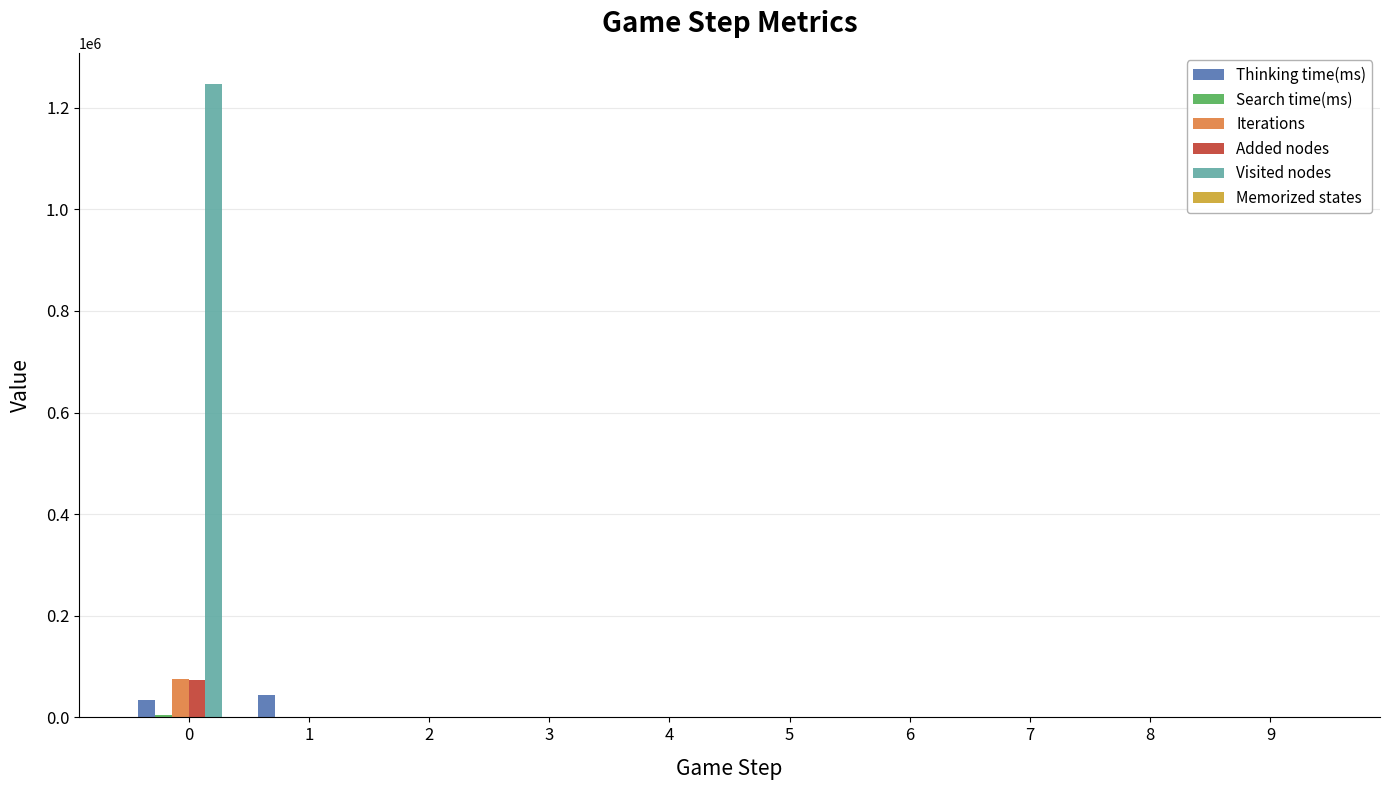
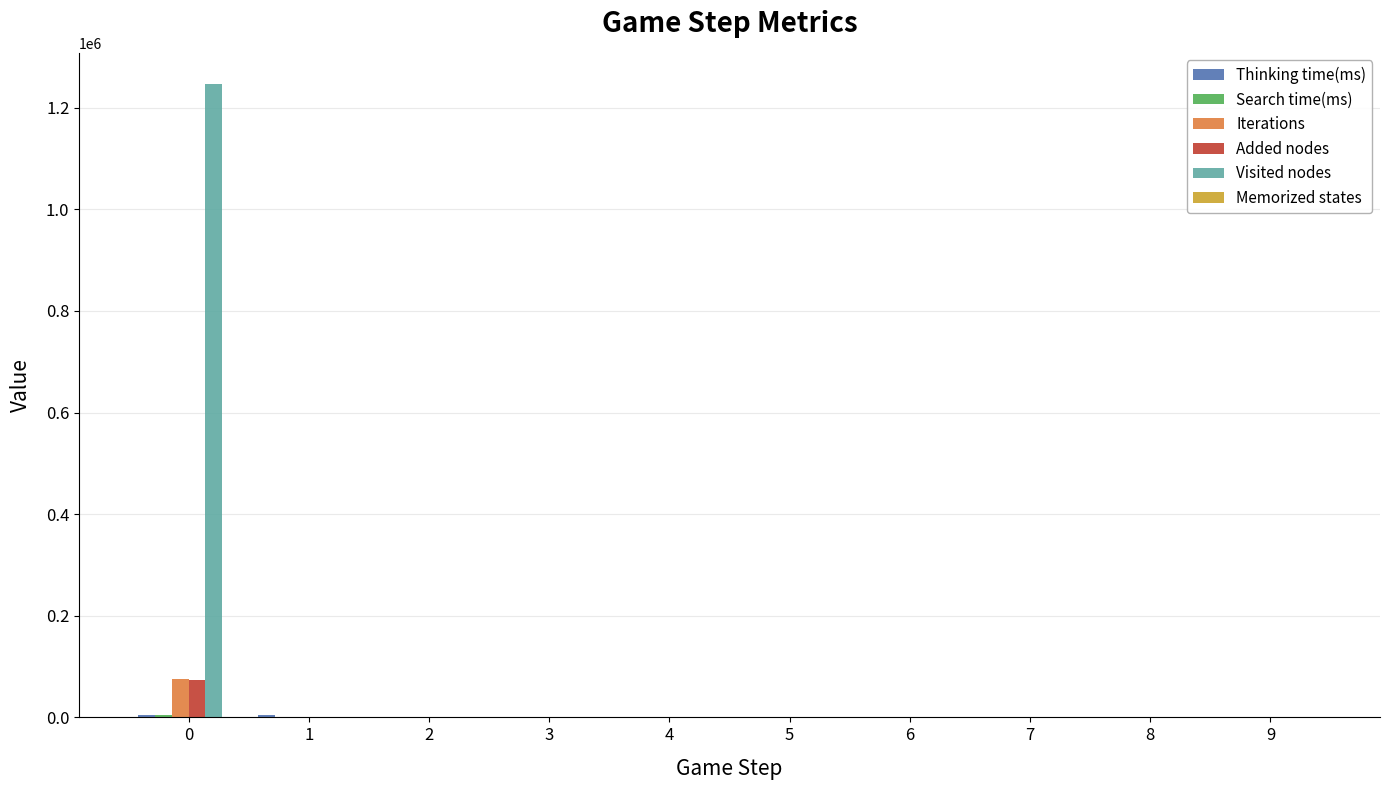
Thinking time(ms), 0: 30000 -> 0
Thinking time(ms), 1: 40000 -> 0
